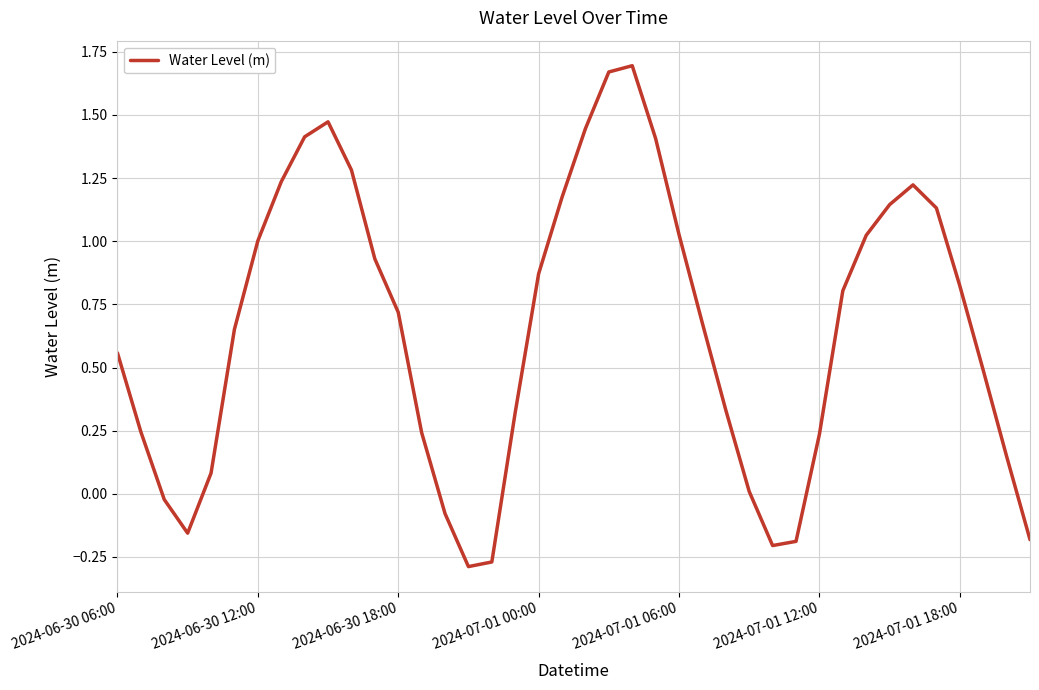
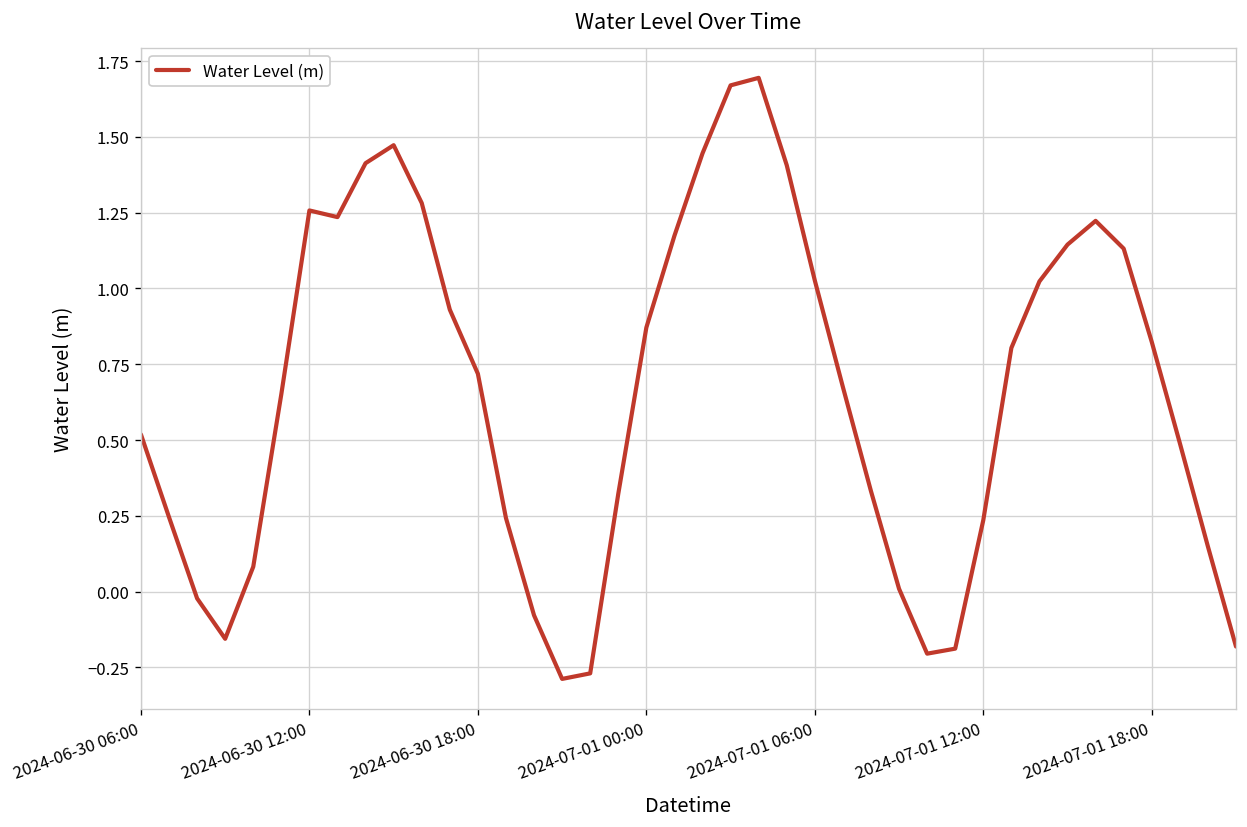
2024-06-30 06:00: 0.56 -> 0.52
2024-06-30 12:00: 1.00 -> 1.26
